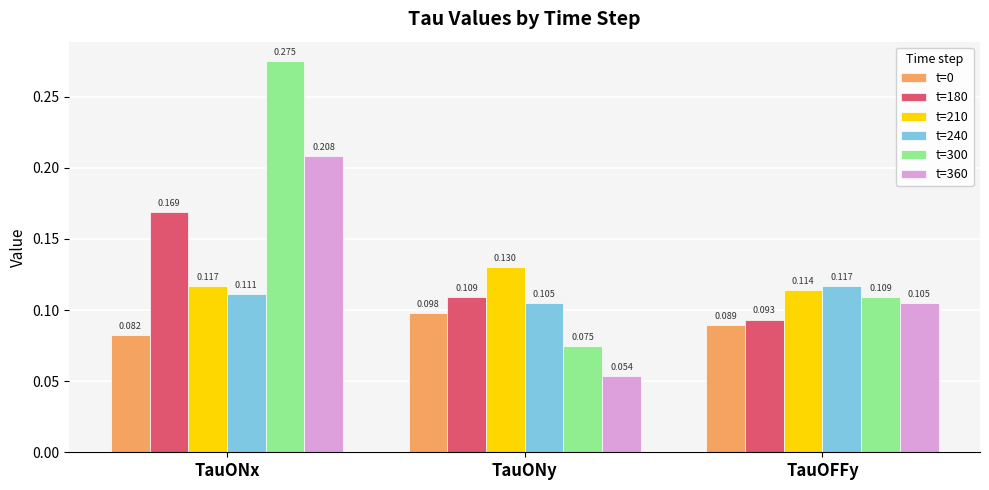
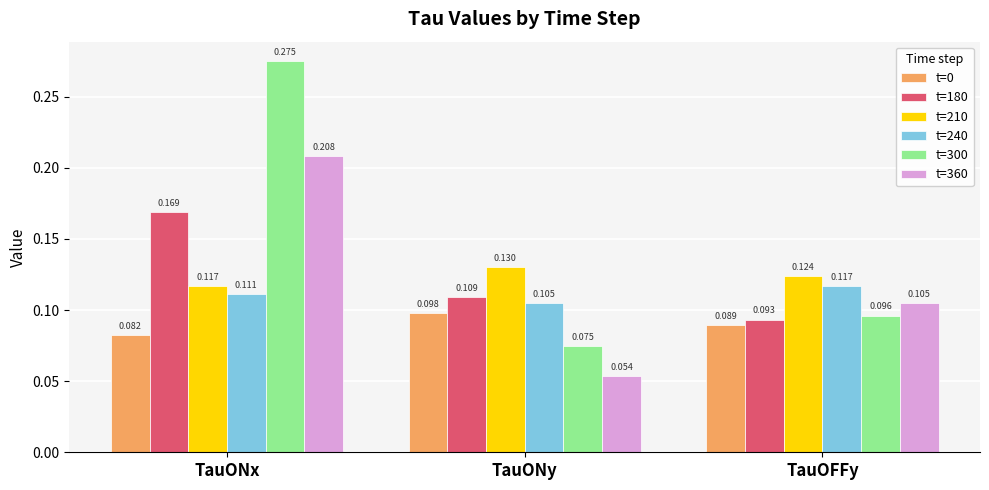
t=210, TauOFFy: 0.114 -> 0.124
t=300, TauOFFy: 0.109 -> 0.096
